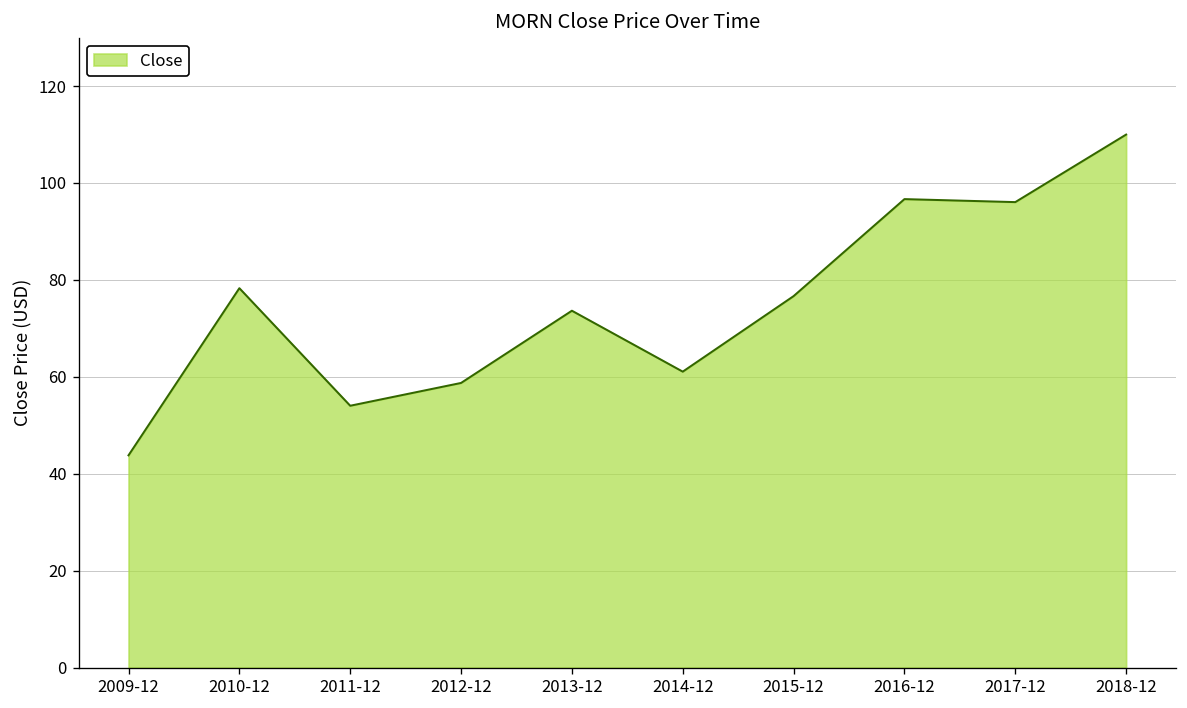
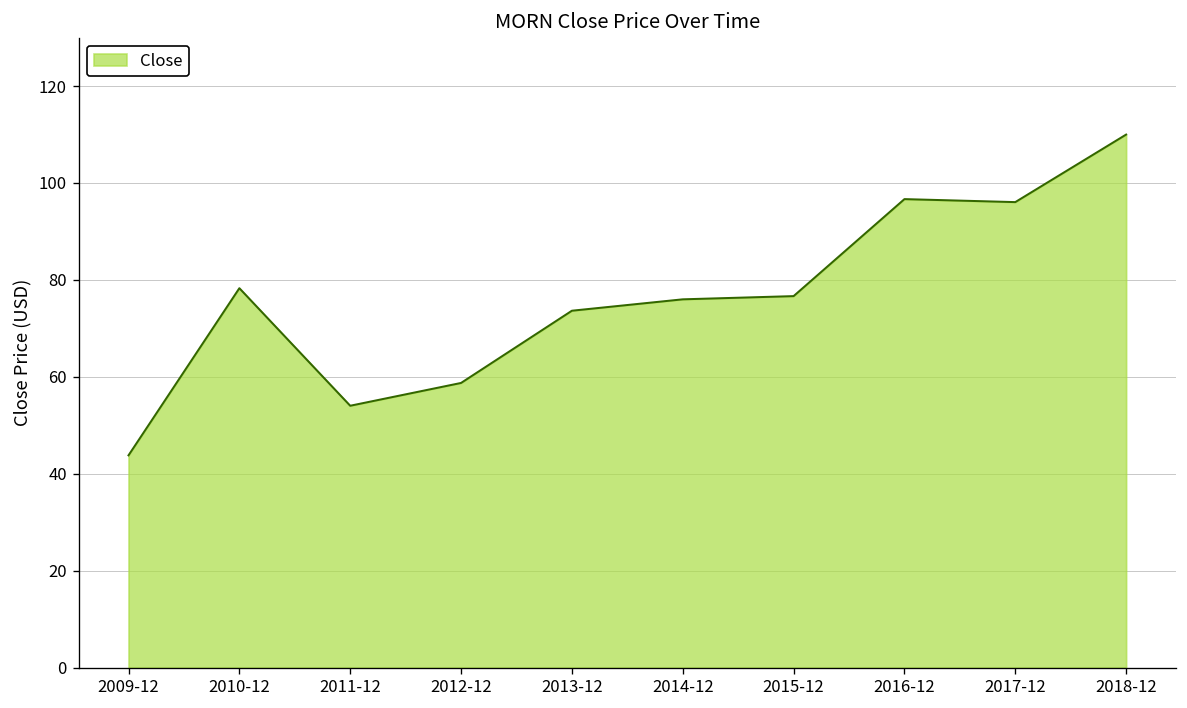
2014-12: 61 -> 76
